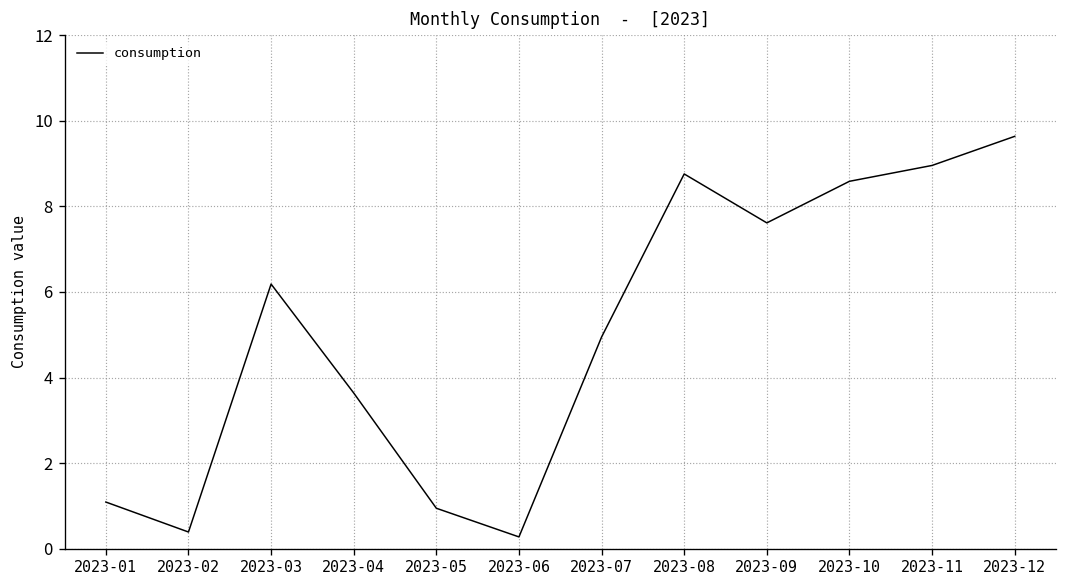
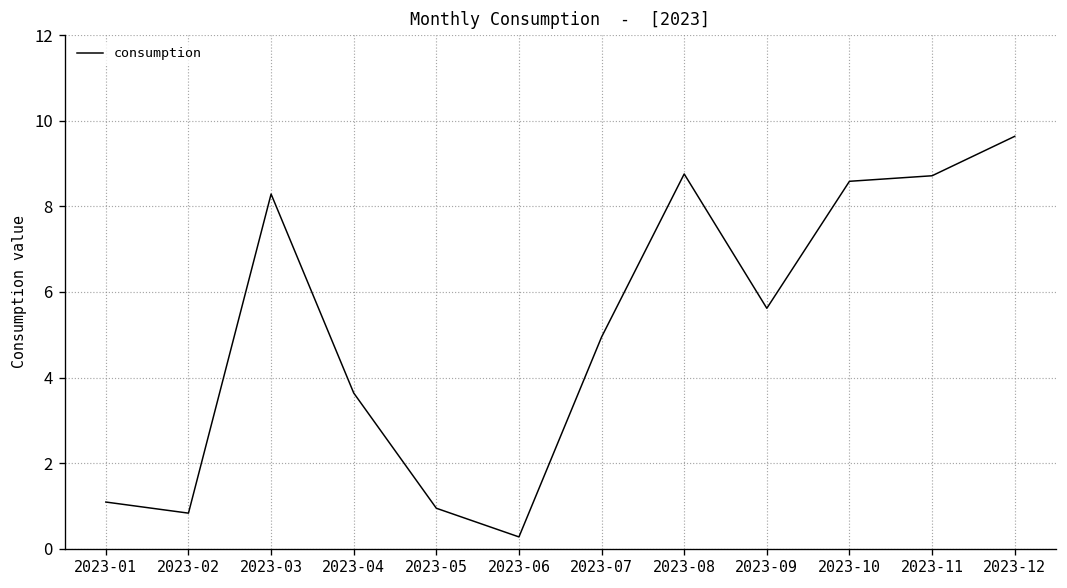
2023-02: 0.4 -> 0.8
2023-03: 6.2 -> 8.3
2023-09: 7.6 -> 5.6
2023-11: 9.0 -> 8.7
